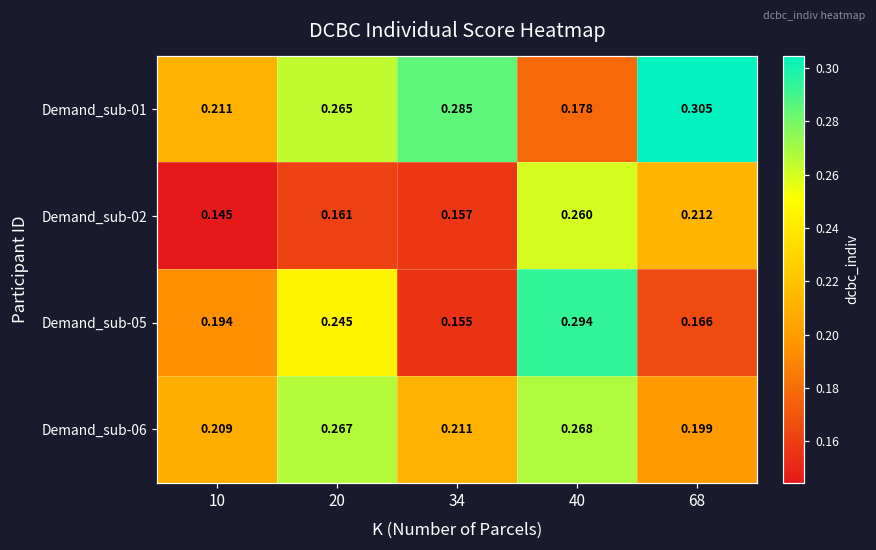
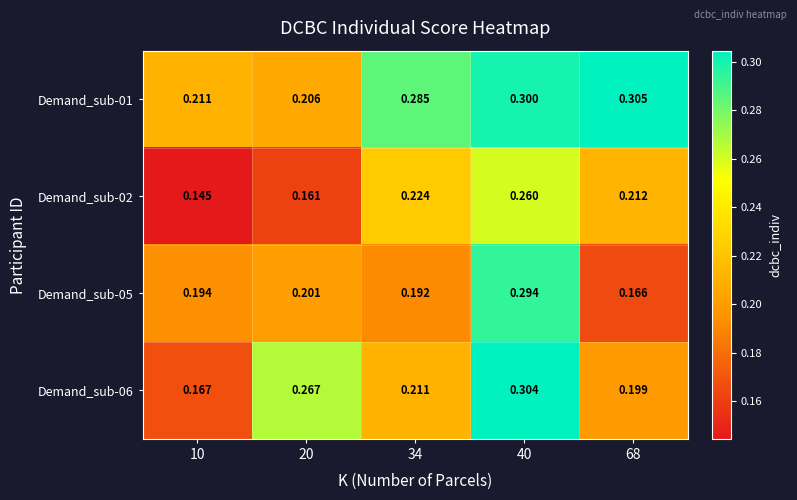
Demand_sub-01, 20: 0.265 -> 0.206
Demand_sub-01, 40: 0.178 -> 0.300
Demand_sub-02, 34: 0.157 -> 0.224
Demand_sub-05, 20: 0.245 -> 0.201
Demand_sub-05, 34: 0.155 -> 0.192
Demand_sub-06, 10: 0.209 -> 0.167
Demand_sub-06, 40: 0.268 -> 0.304
